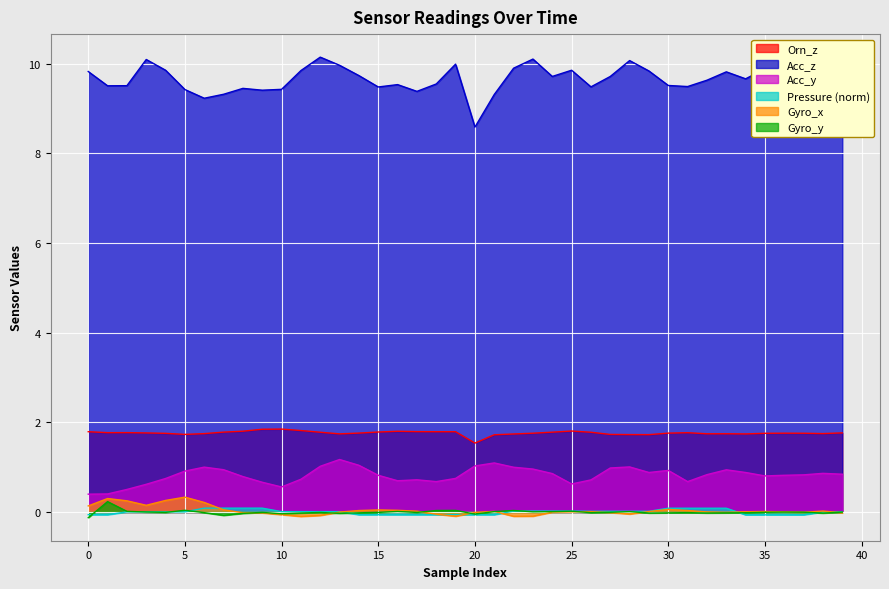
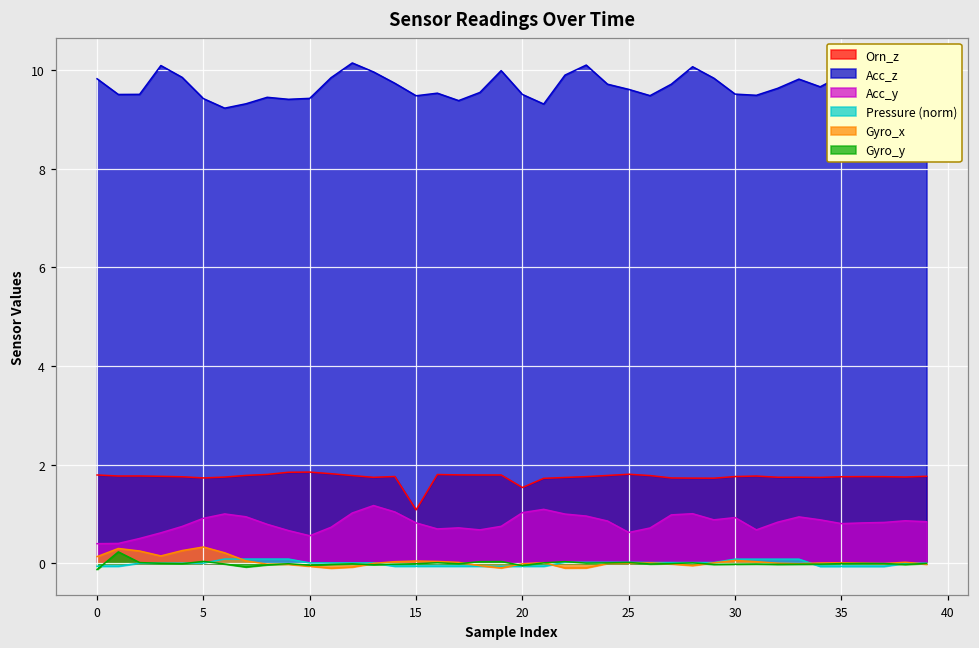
Orn_z, 15: 1.8 -> 1.1
Acc_z, 20: 8.6 -> 9.5
Acc_z, 25: 9.9 -> 9.6
